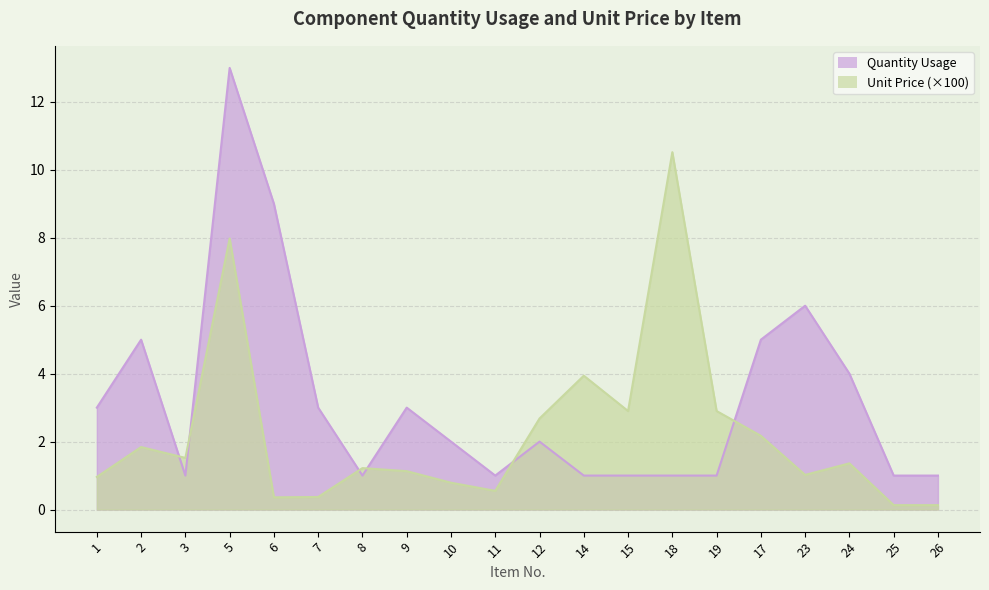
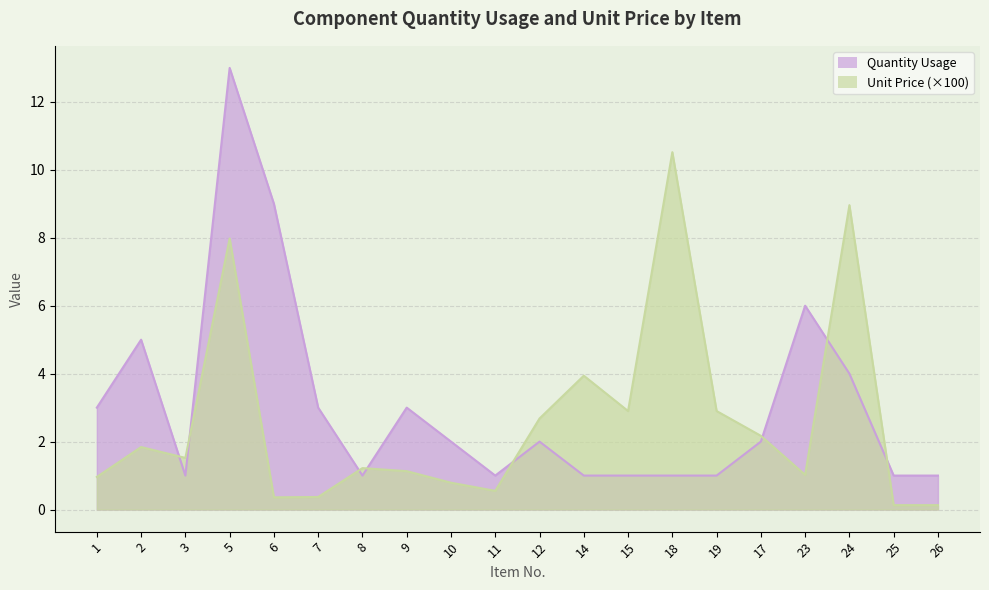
Quantity Usage, 17: 5 -> 2
Unit Price (×100), 24: 1.4 -> 9.0
